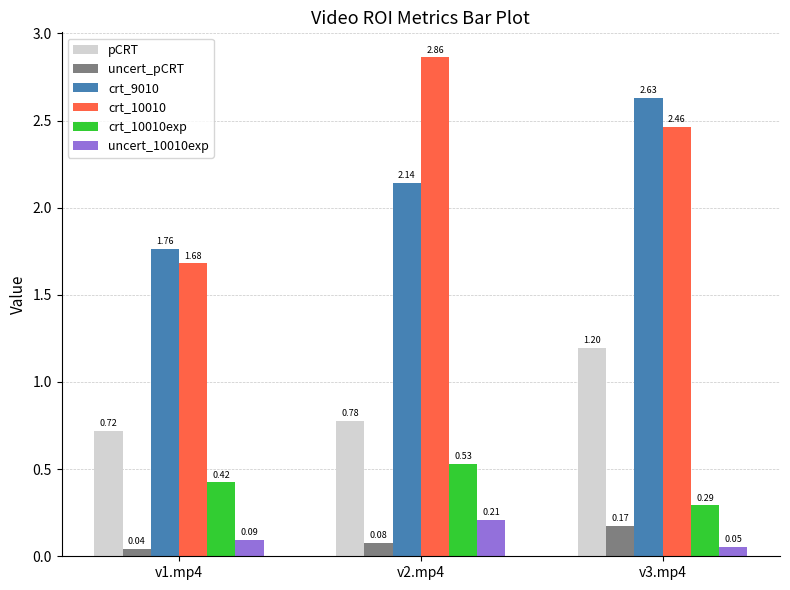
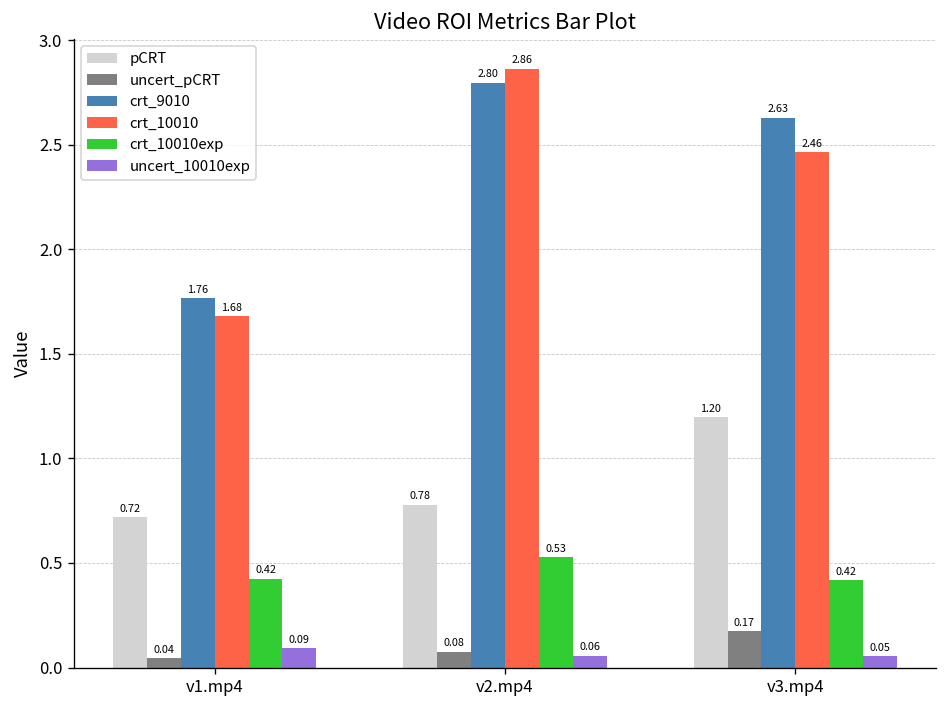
crt_9010, v2.mp4: 2.14 -> 2.80
uncert_10010exp, v2.mp4: 0.21 -> 0.06
crt_10010exp, v3.mp4: 0.29 -> 0.42
